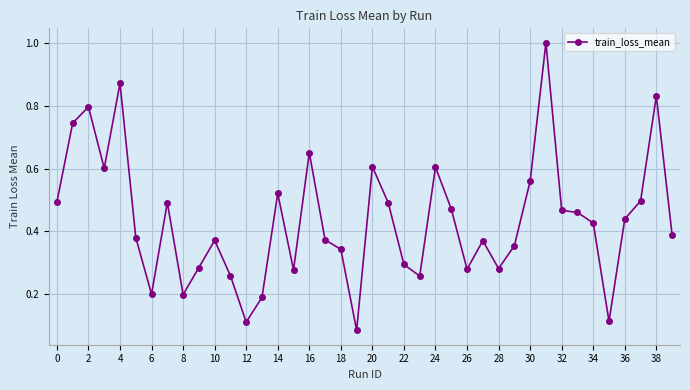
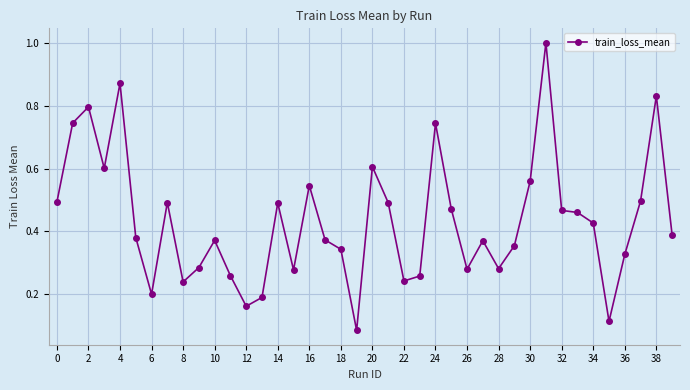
8: 0.20 -> 0.24
12: 0.11 -> 0.16
14: 0.52 -> 0.49
16: 0.65 -> 0.55
22: 0.29 -> 0.24
24: 0.60 -> 0.74
36: 0.44 -> 0.33
